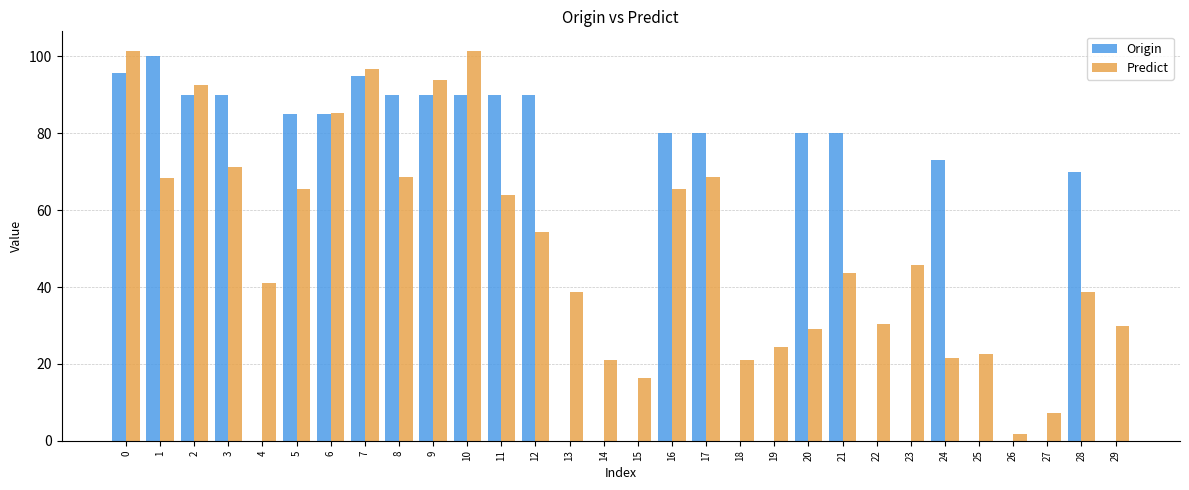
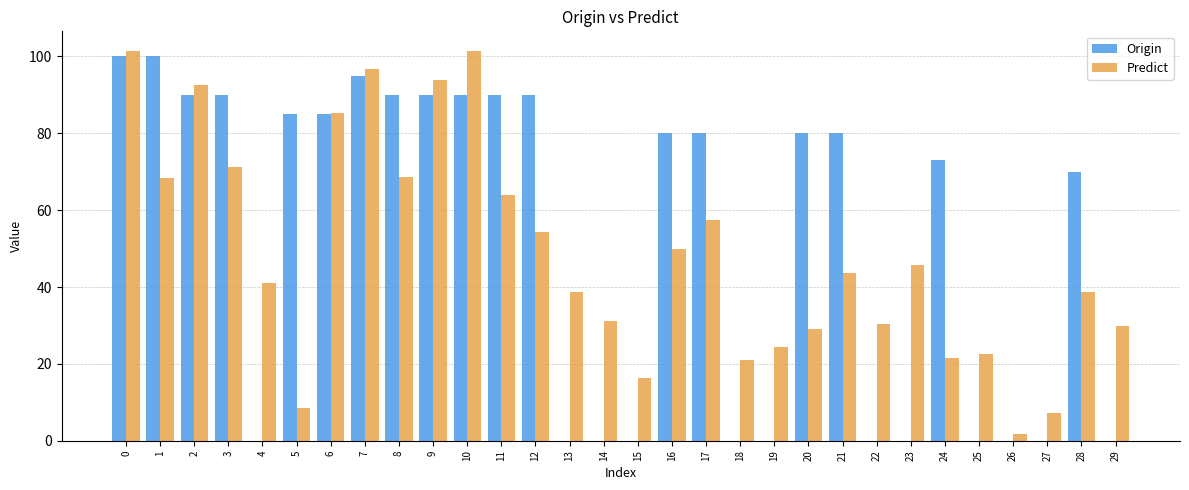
Origin, 0: 96 -> 100
Predict, 5: 66 -> 8
Predict, 14: 21 -> 31
Predict, 16: 65 -> 50
Predict, 17: 69 -> 57
